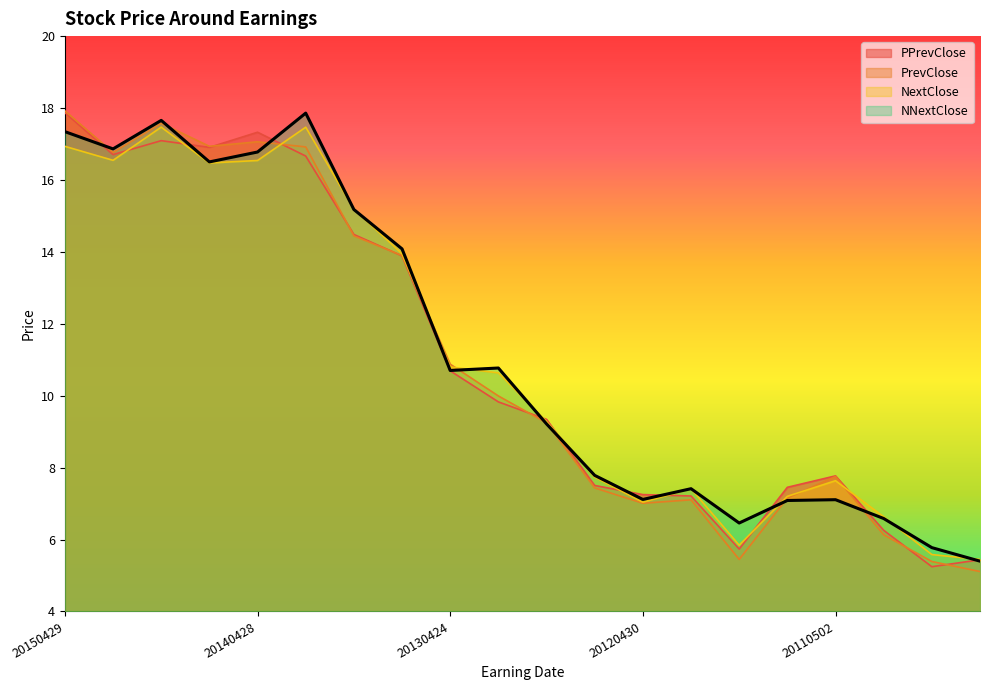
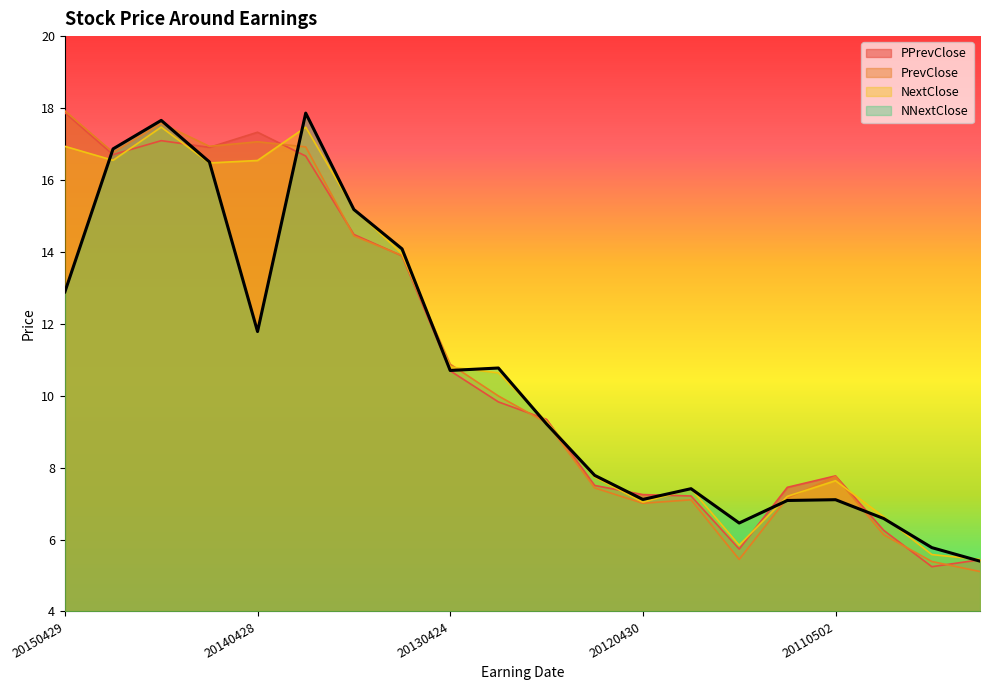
NNextClose, 20150429: 17.3 -> 12.9
NNextClose, 20140428: 16.8 -> 11.8
